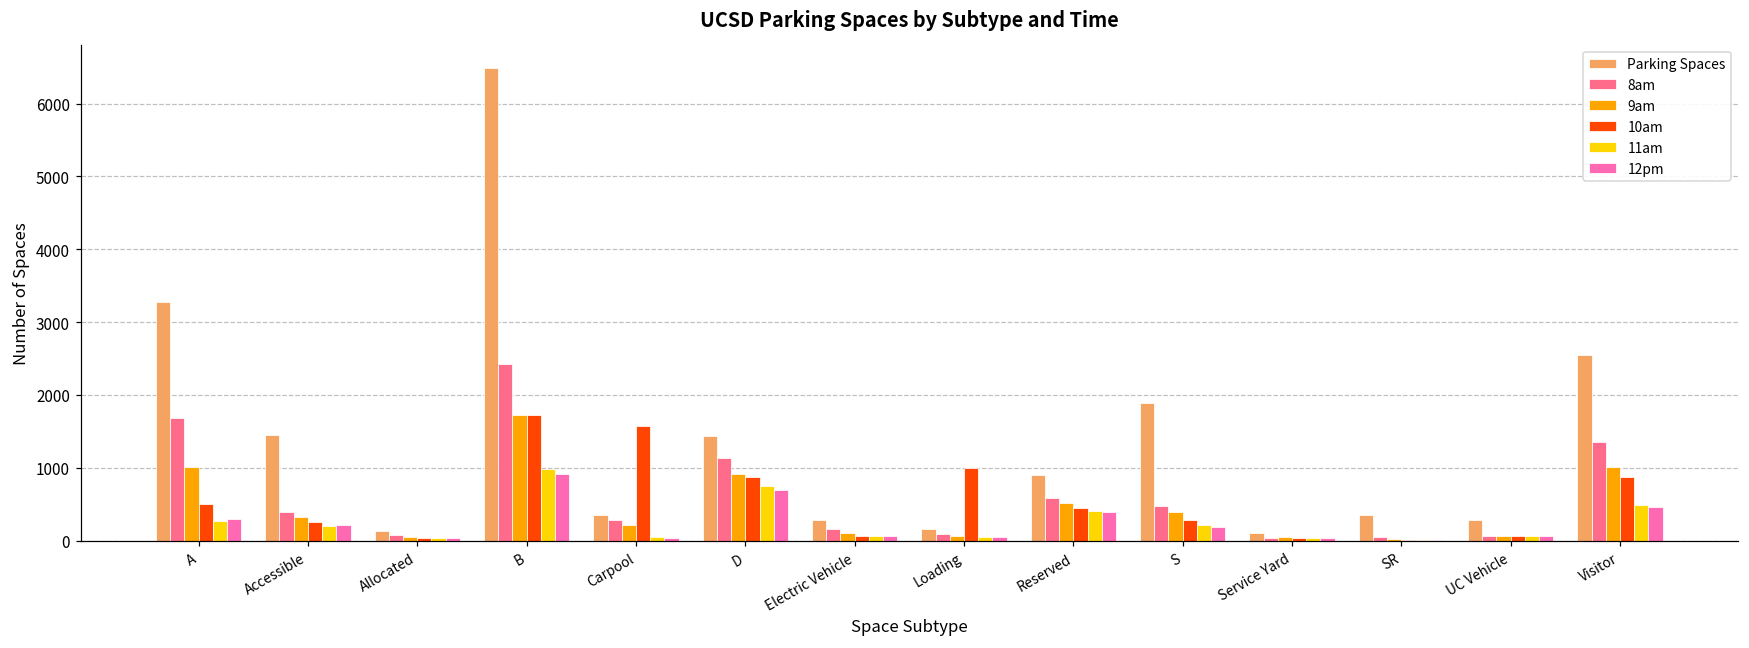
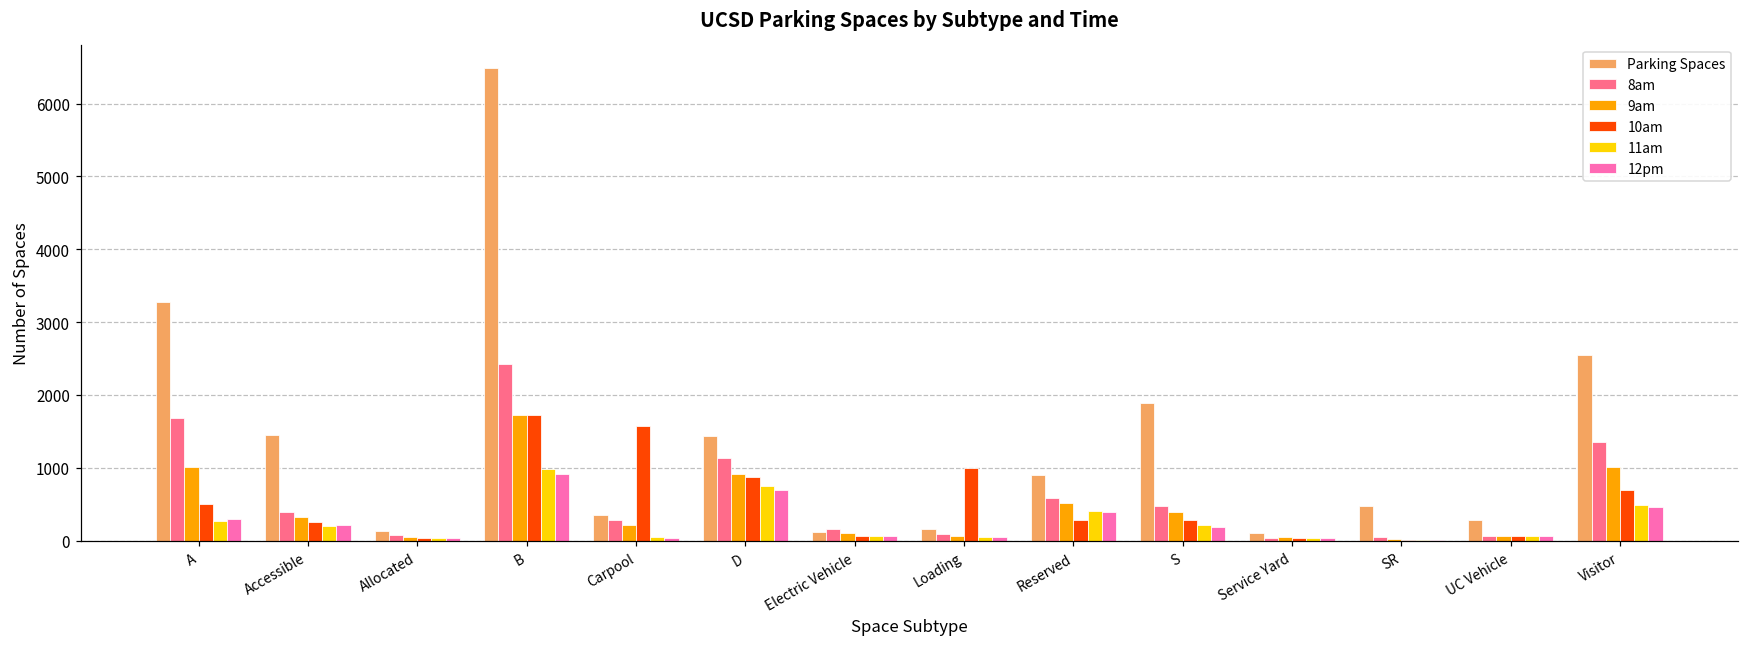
Parking Spaces, Electric Vehicle: 300 -> 100
10am, Reserved: 500 -> 300
Parking Spaces, SR: 300 -> 500
10am, Visitor: 900 -> 700
